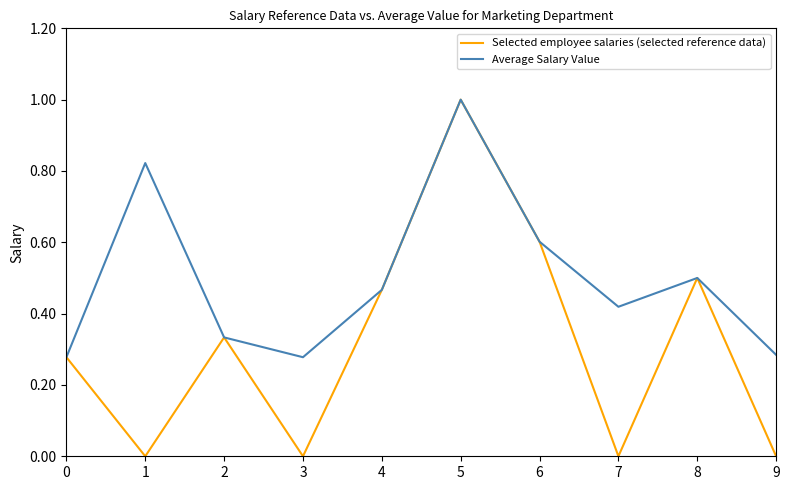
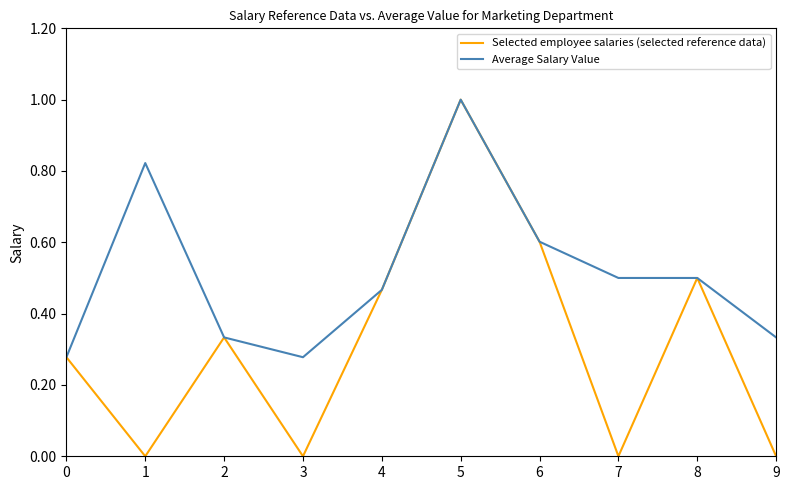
Average Salary Value, 7: 0.42 -> 0.50
Average Salary Value, 9: 0.28 -> 0.33
